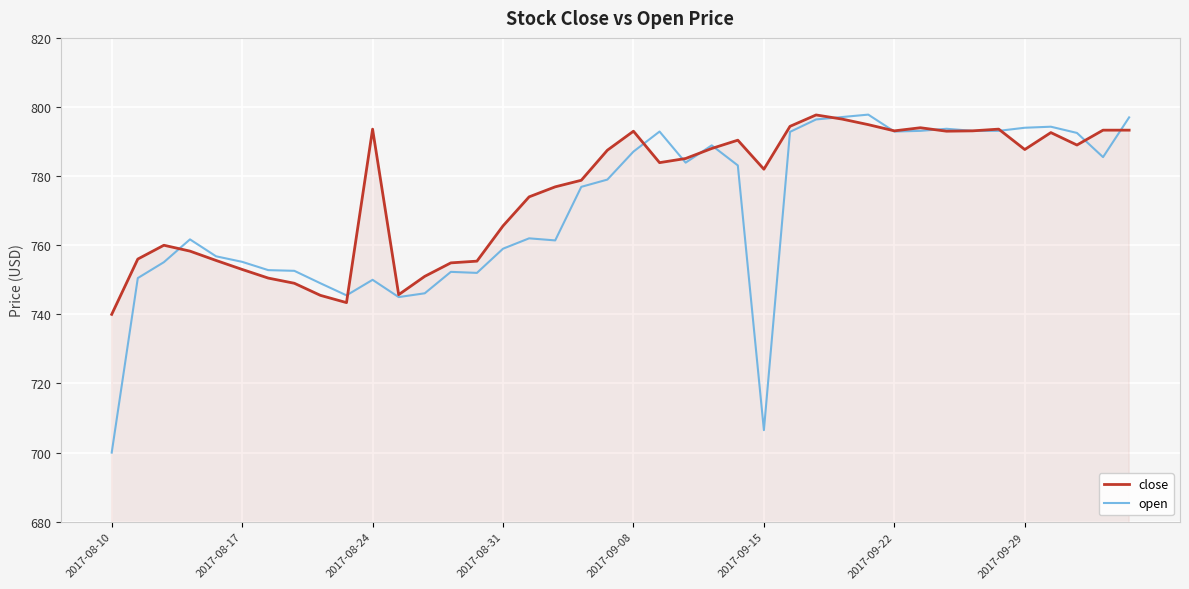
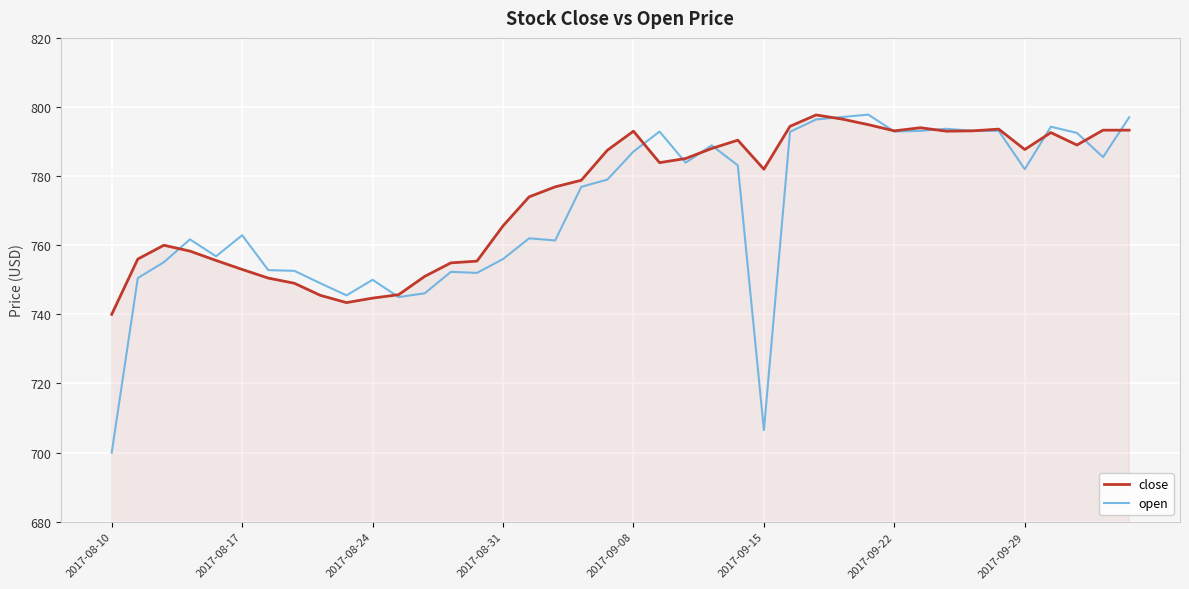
open, 2017-08-17: 755 -> 763
close, 2017-08-24: 794 -> 745
open, 2017-08-31: 759 -> 756
open, 2017-09-29: 794 -> 782
